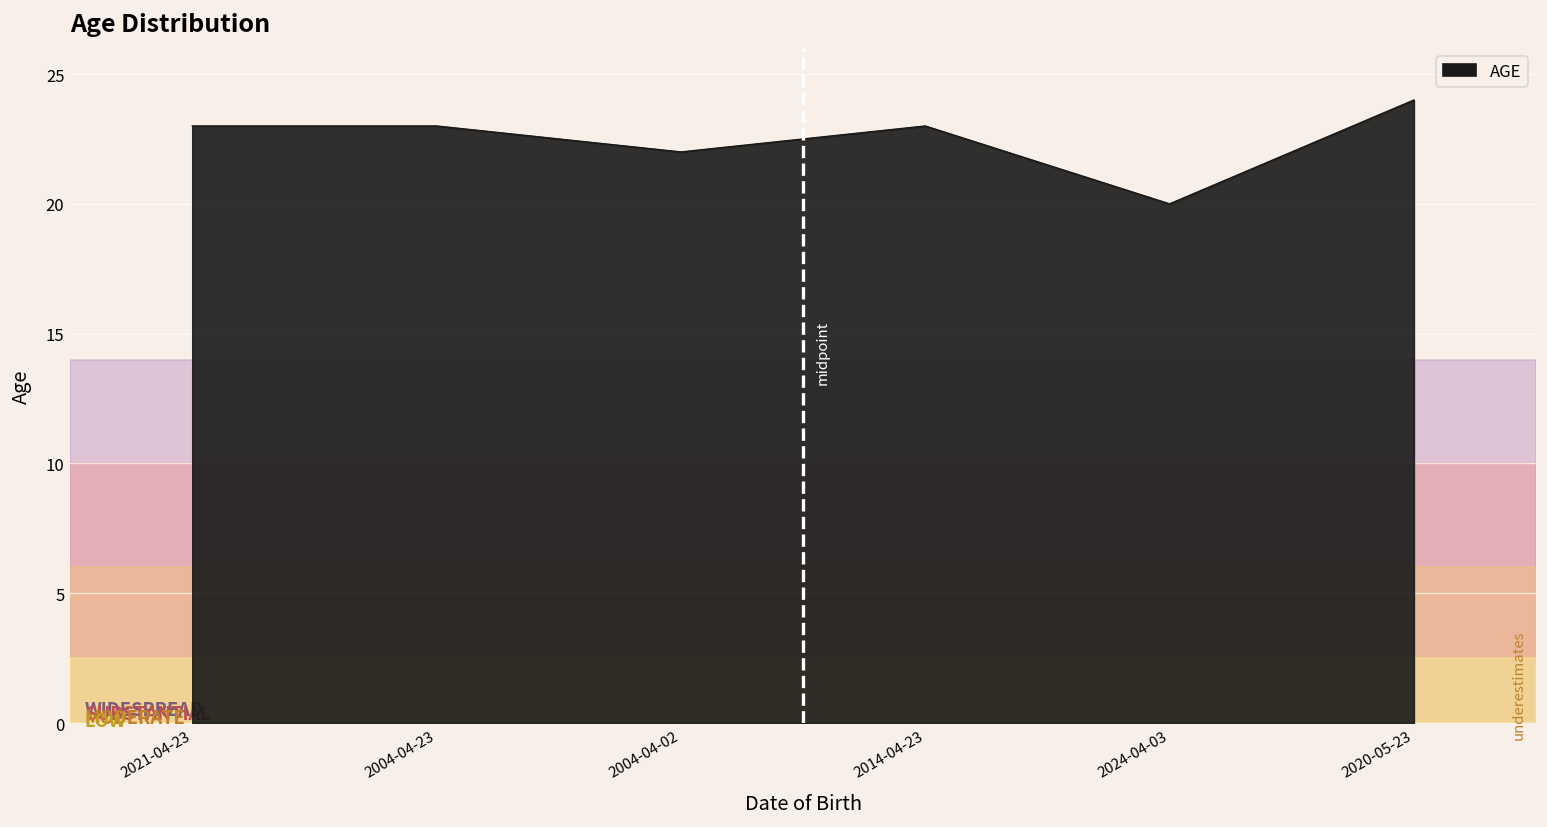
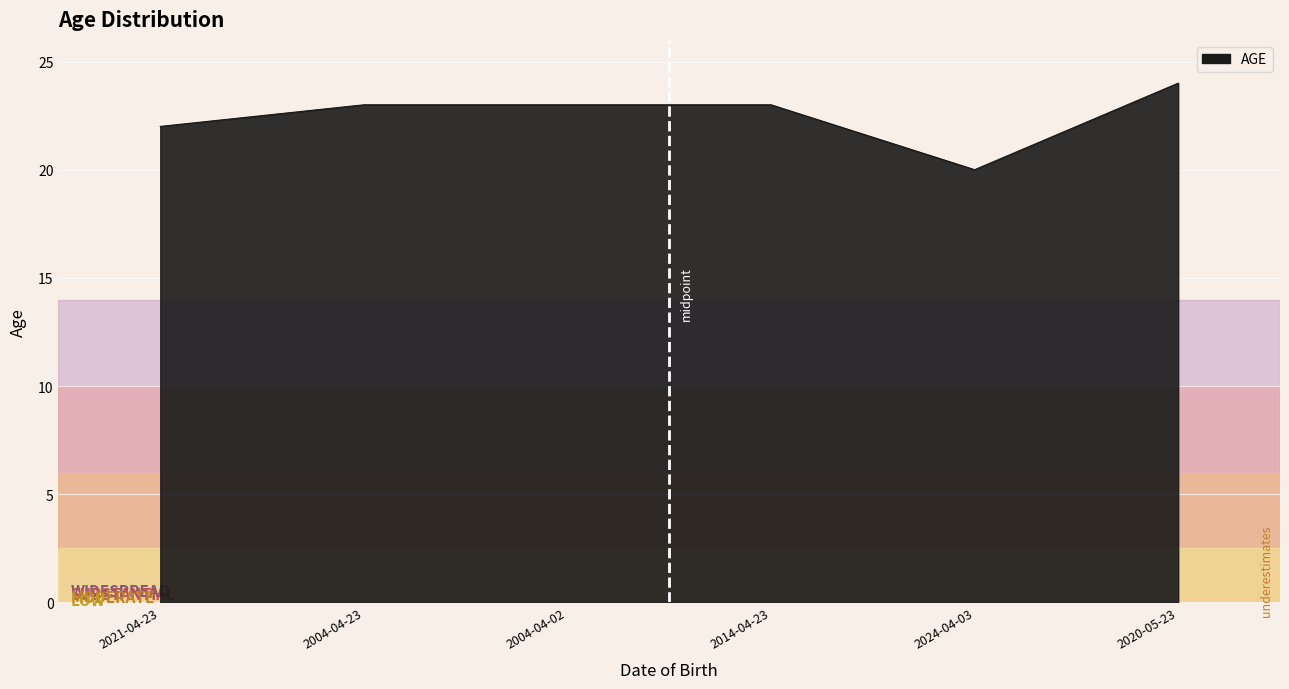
2021-04-23: 23 -> 22
2004-04-02: 22 -> 23
